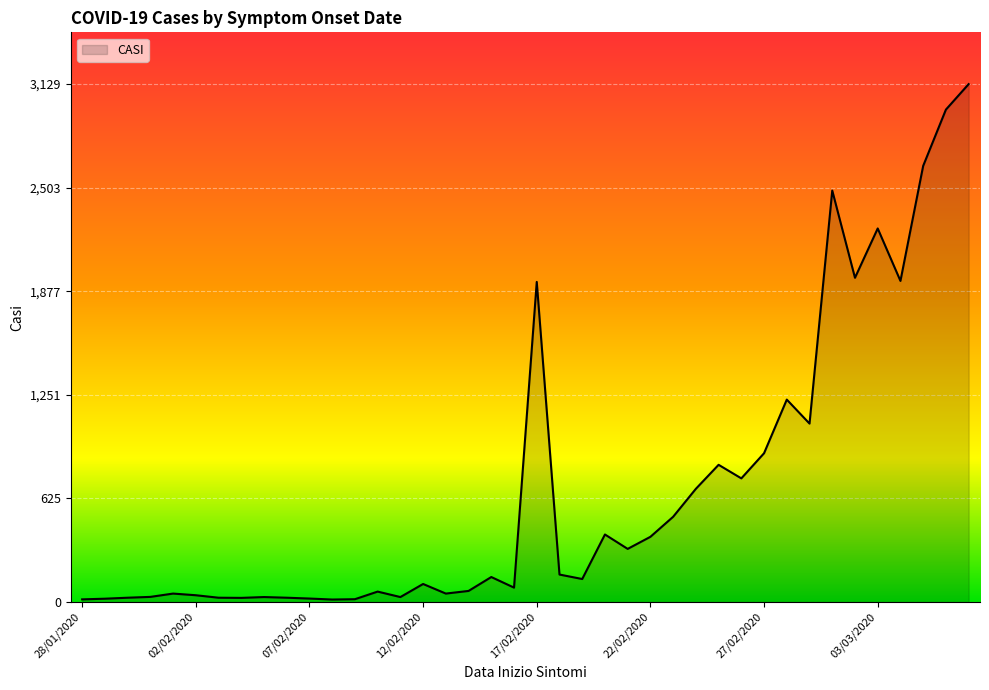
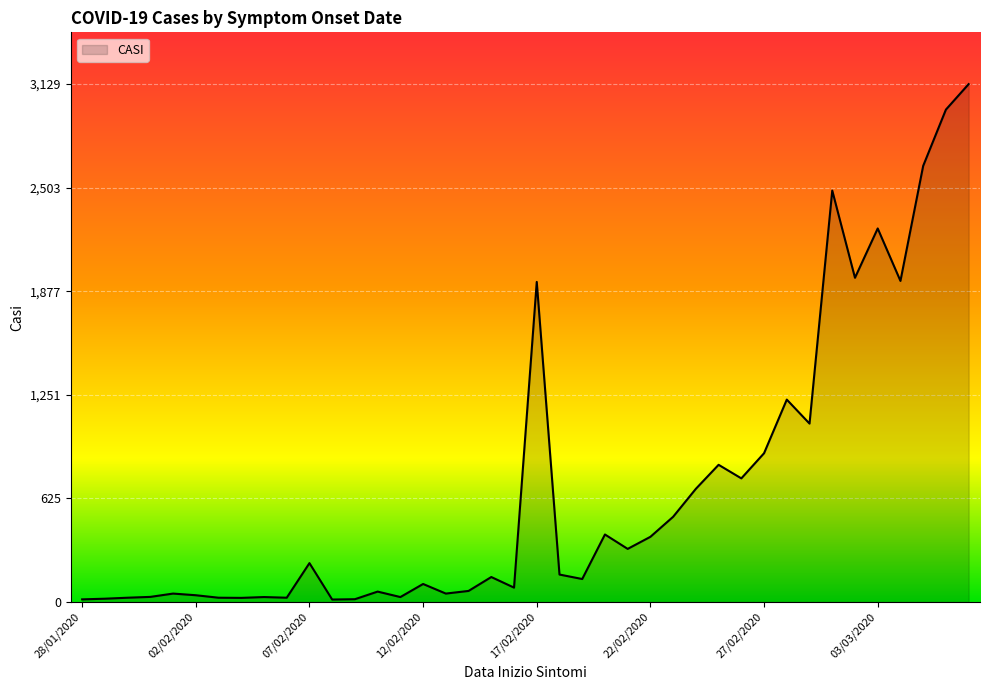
07/02/2020: 20 -> 240
